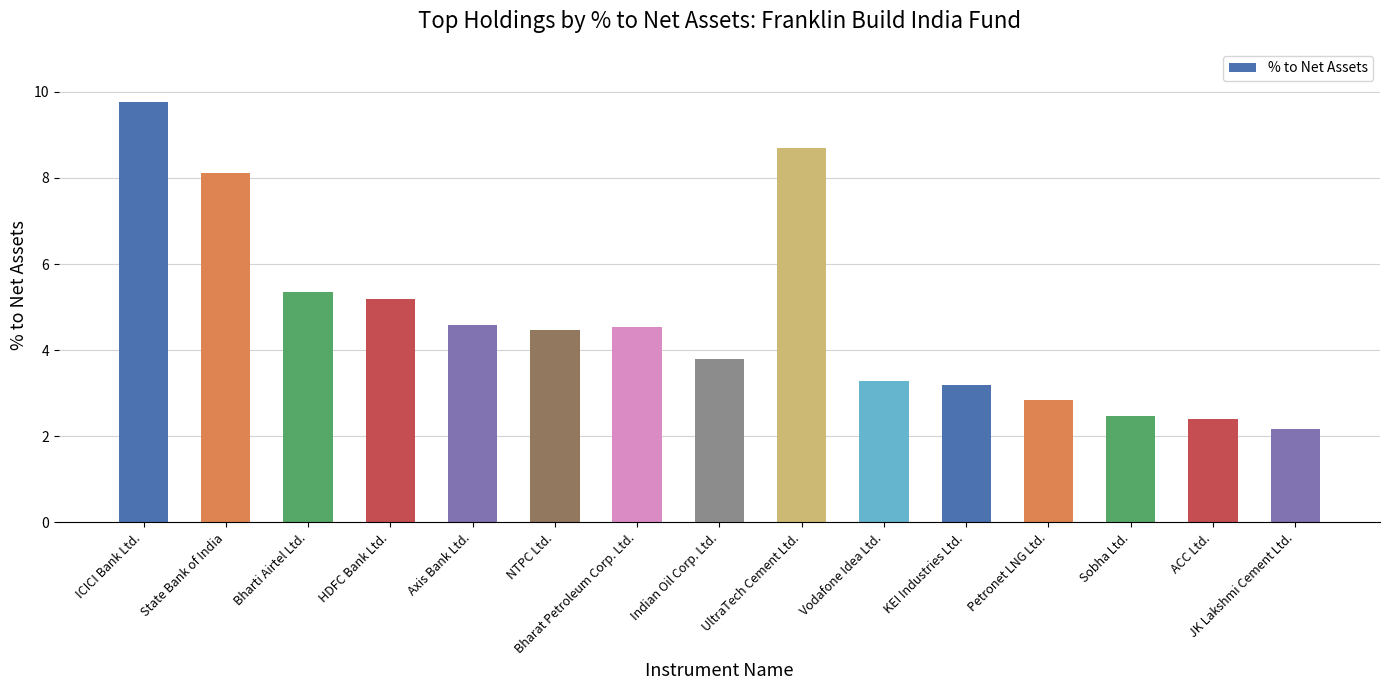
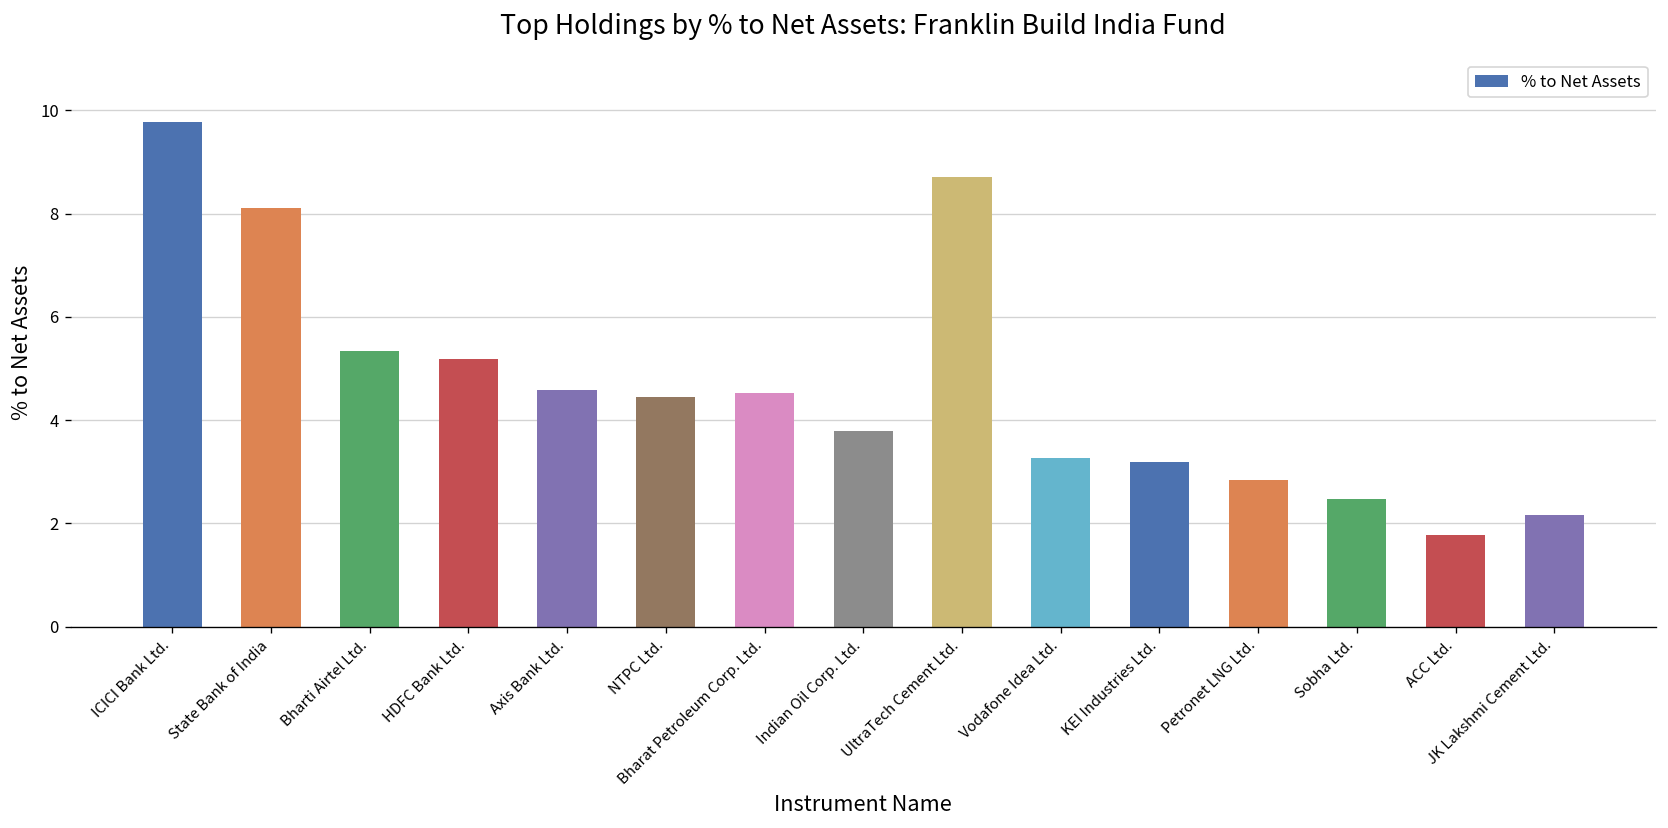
ACC Ltd.: 2.4 -> 1.8
